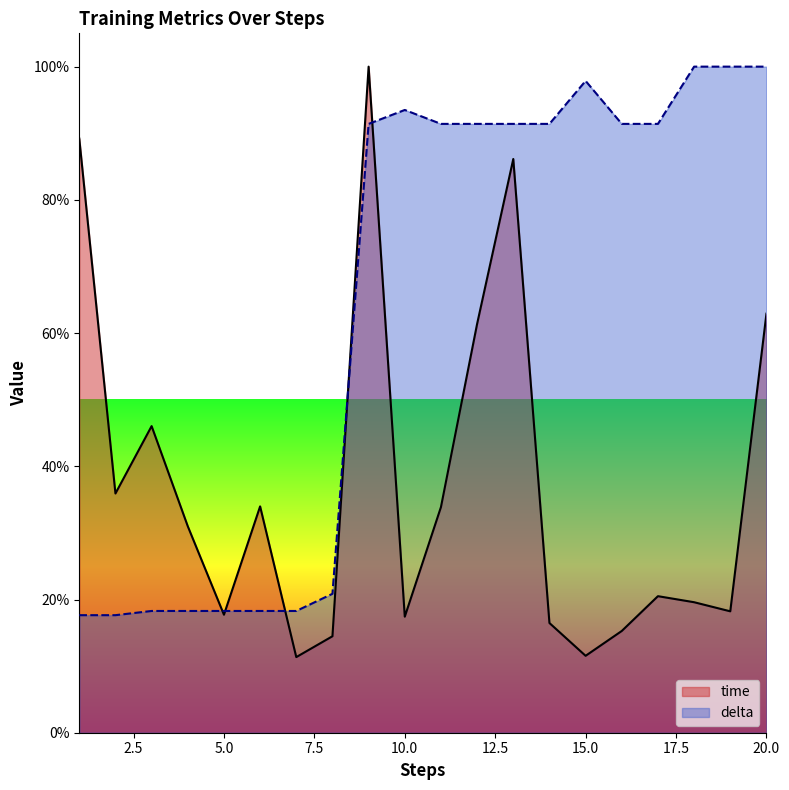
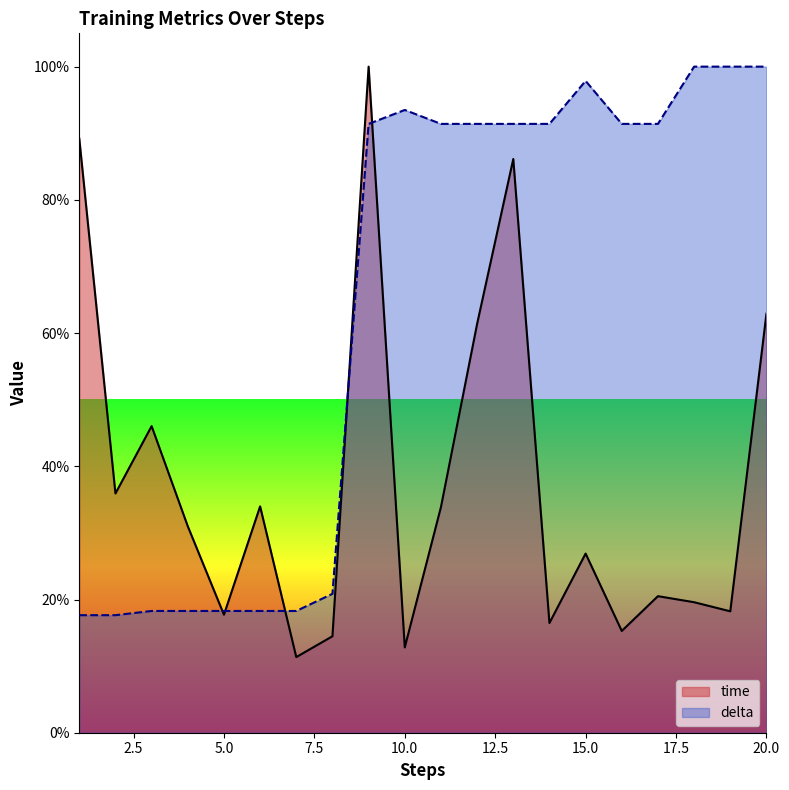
time, 10.0: 17% -> 13%
time, 15.0: 12% -> 27%
